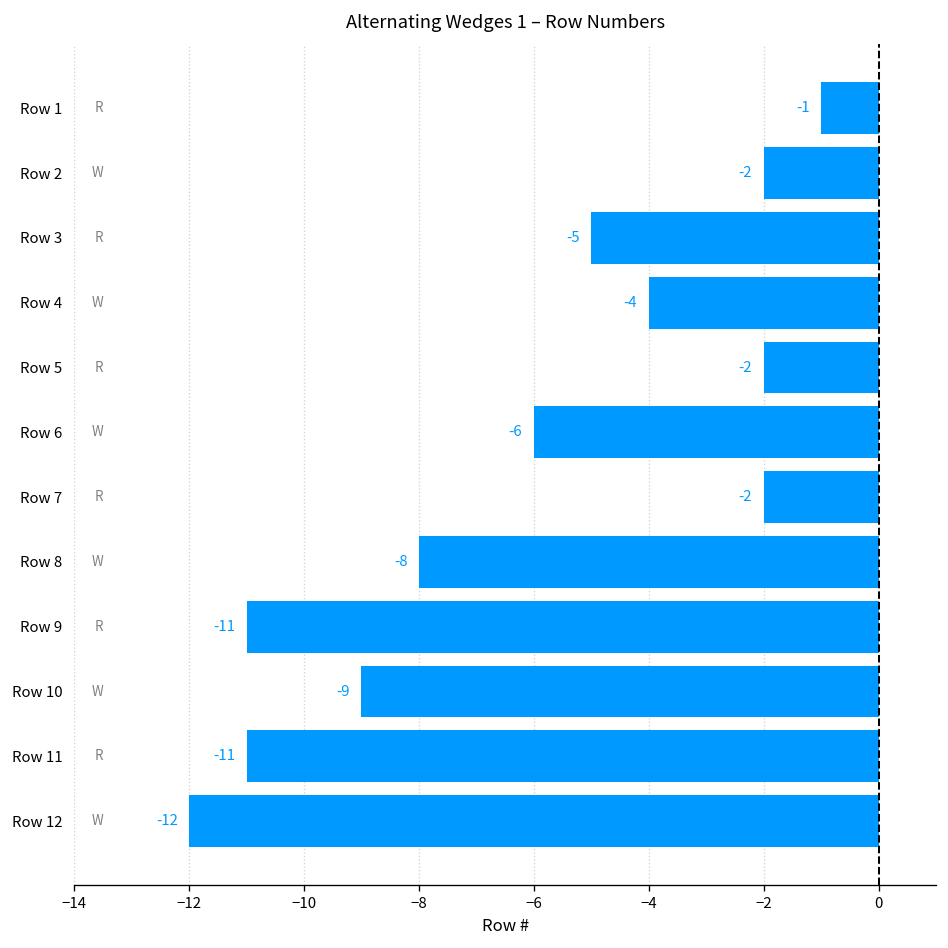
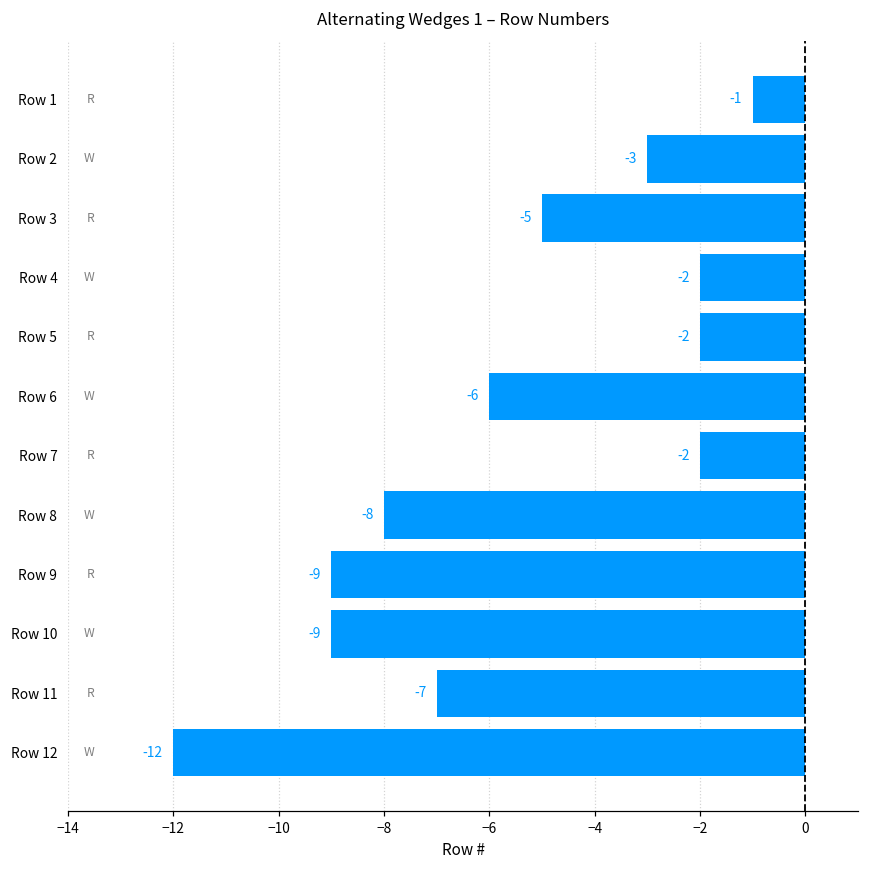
Row 2: -2 -> -3
Row 4: -4 -> -2
Row 9: -11 -> -9
Row 11: -11 -> -7
